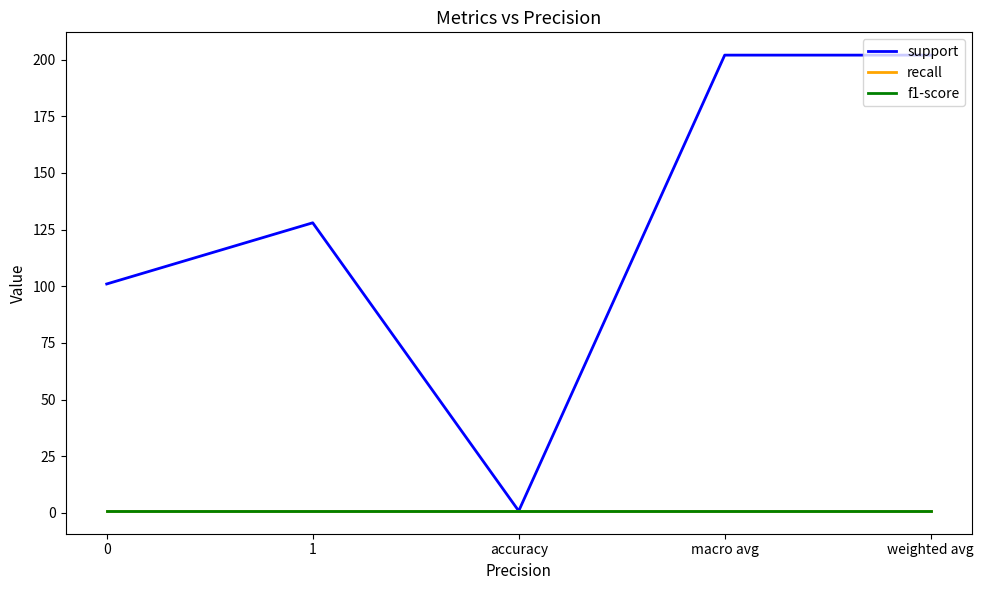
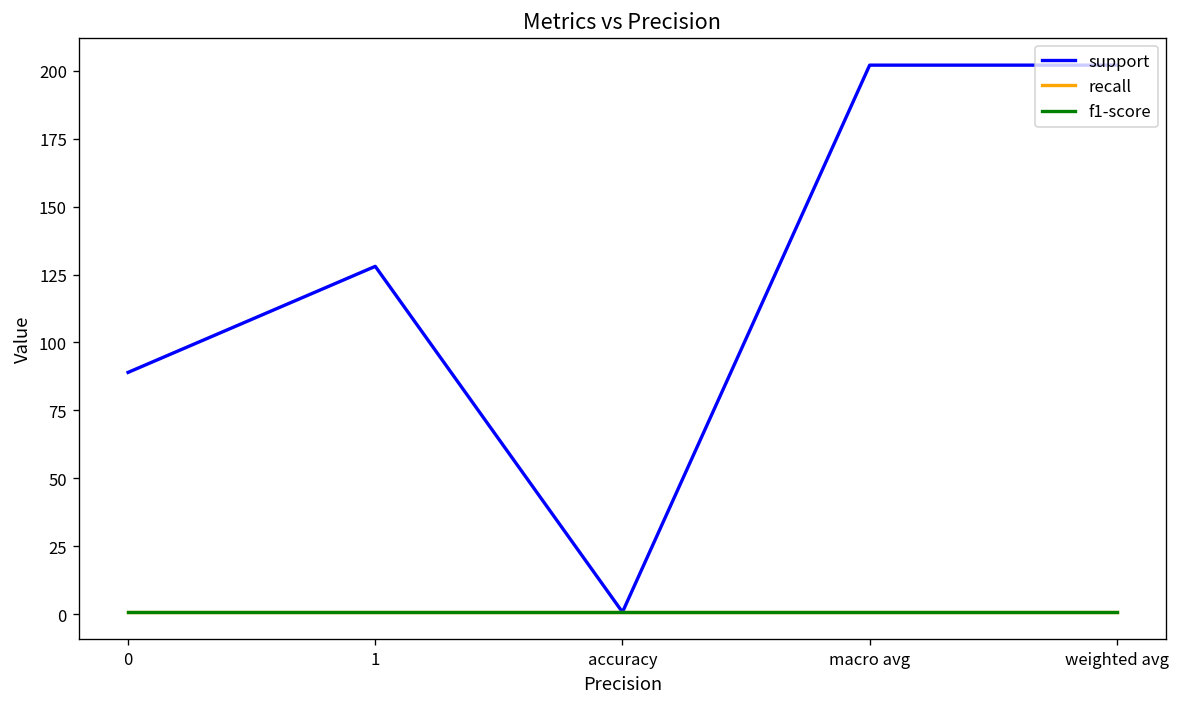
support, 0: 101 -> 89
